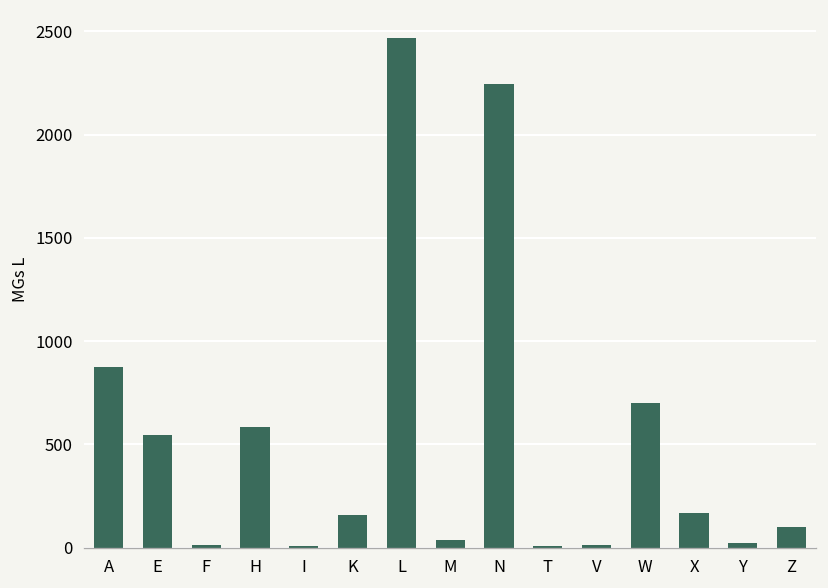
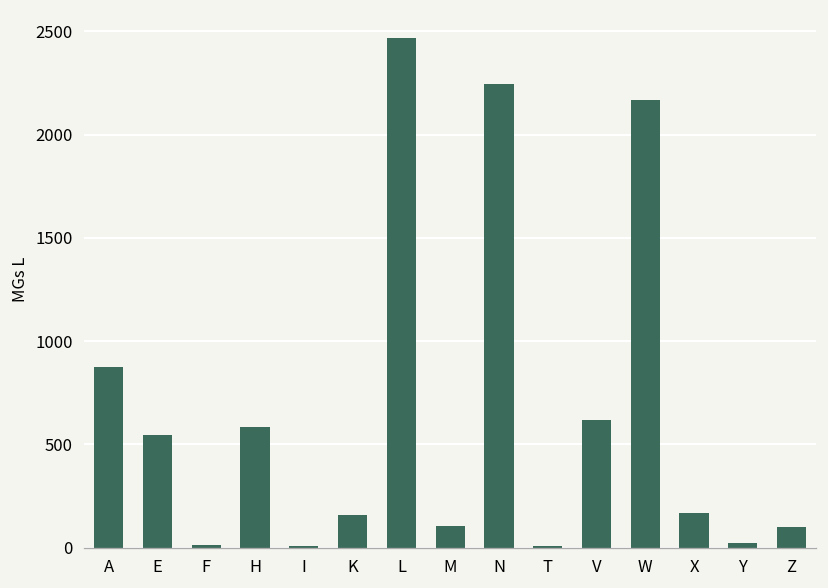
M: 40 -> 110
V: 10 -> 620
W: 700 -> 2170
